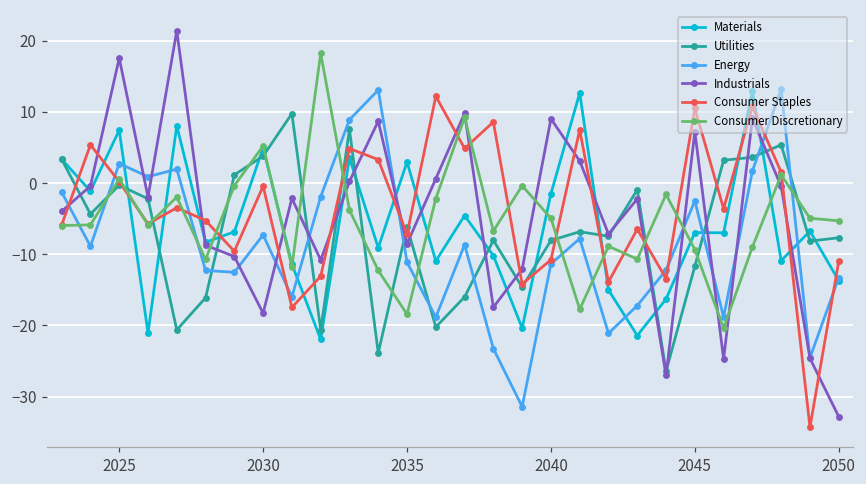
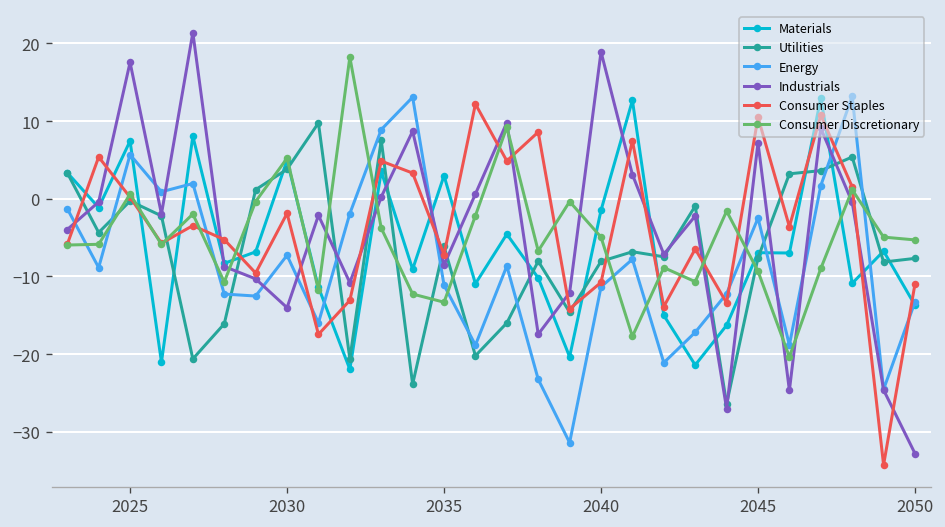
Energy, 2025: 3 -> 6
Industrials, 2030: -18 -> -14
Consumer Staples, 2030: 0 -> -2
Consumer Discretionary, 2035: -18 -> -13
Industrials, 2040: 9 -> 19
Utilities, 2045: -12 -> -8
